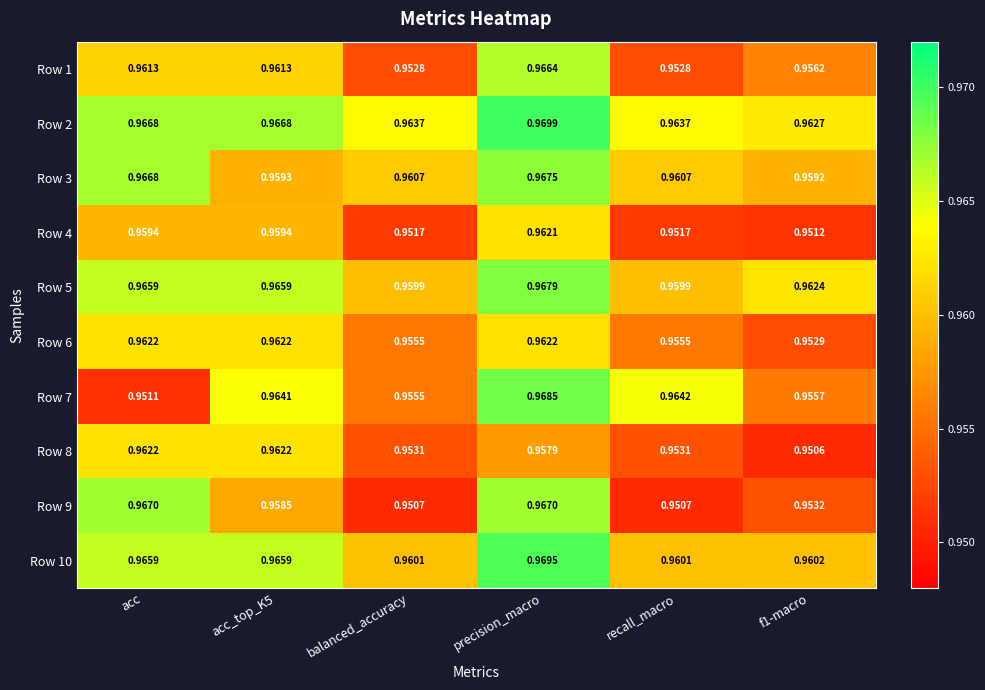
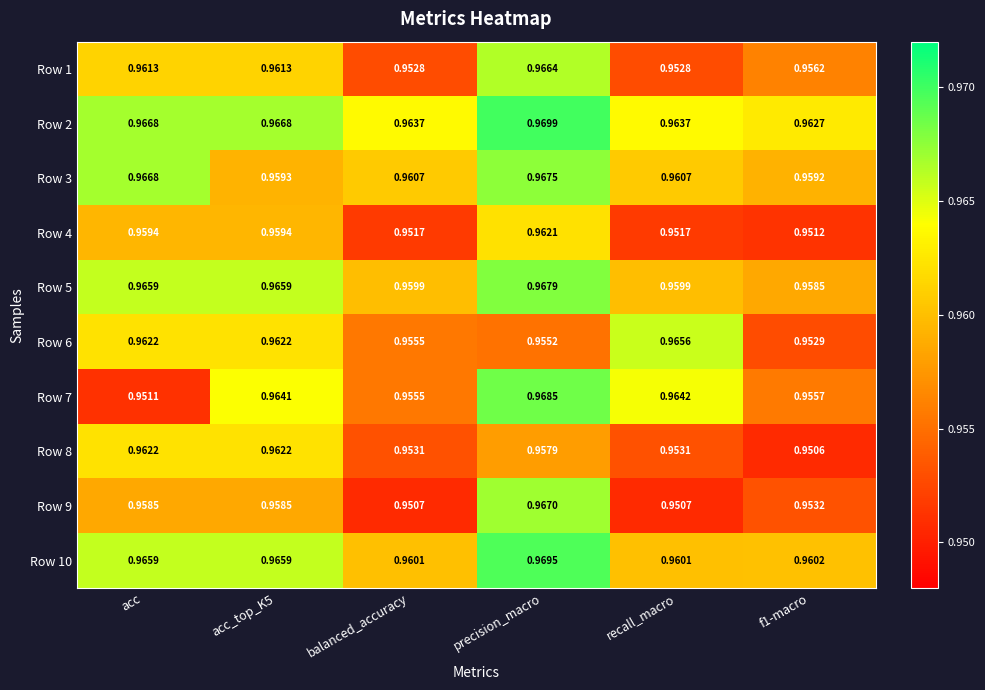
Row 5, f1-macro: 0.9624 -> 0.9585
Row 6, precision_macro: 0.9622 -> 0.9552
Row 6, recall_macro: 0.9555 -> 0.9656
Row 9, acc: 0.9670 -> 0.9585
